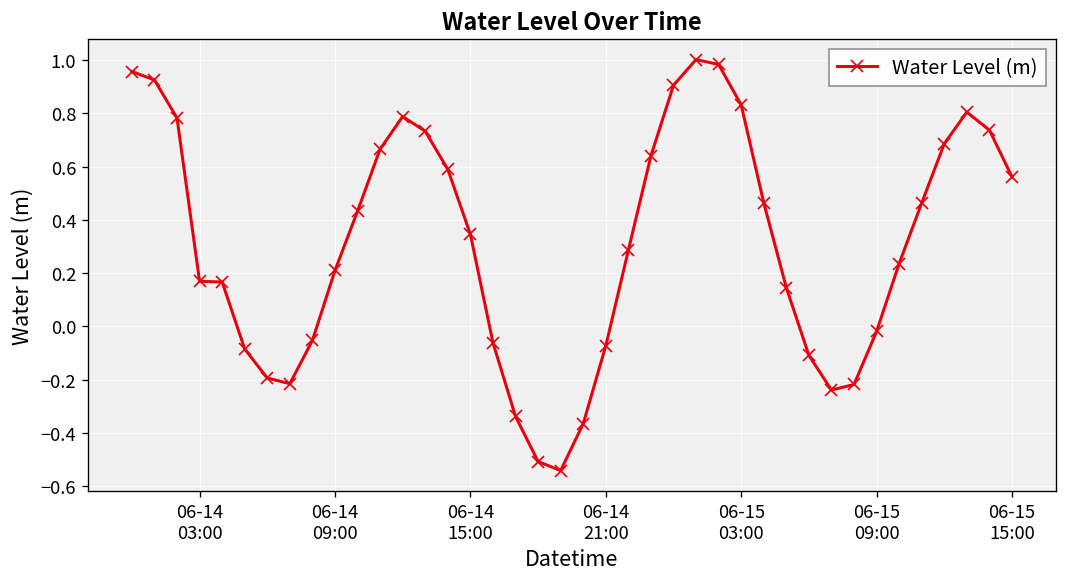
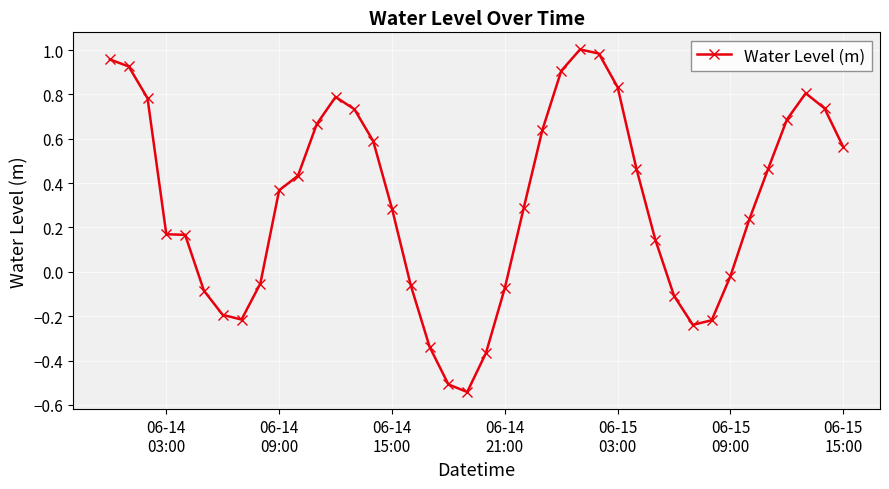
06-14 09:00: 0.21 -> 0.37
06-14 15:00: 0.35 -> 0.29
